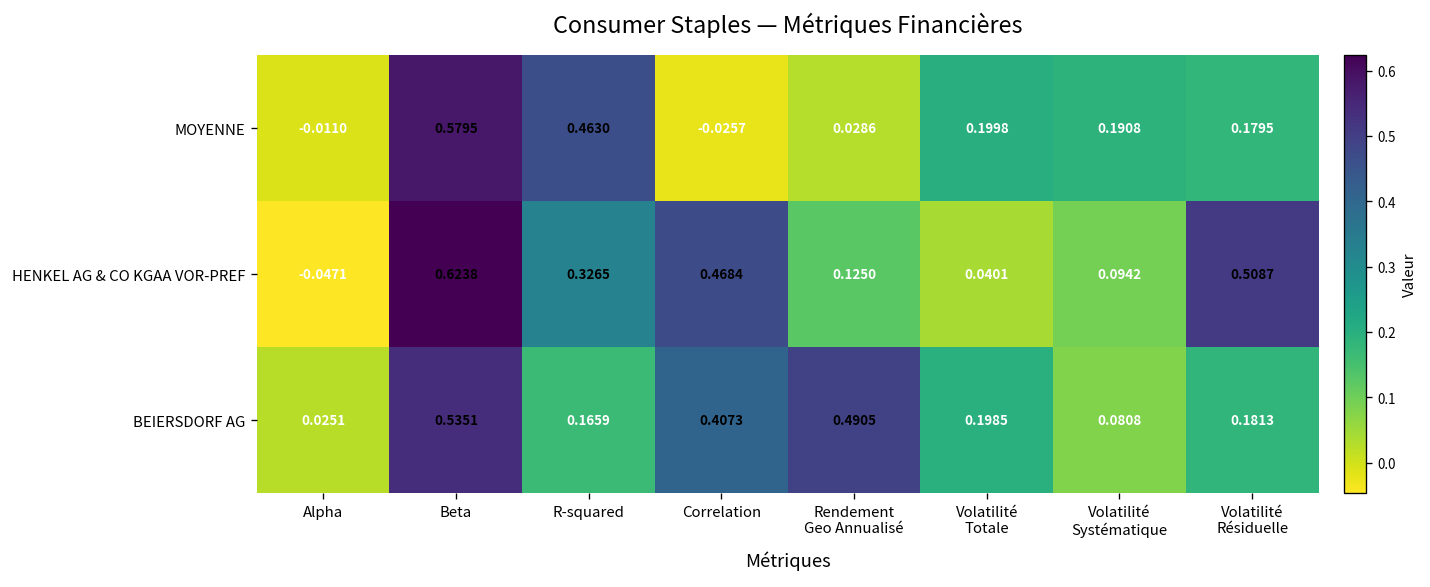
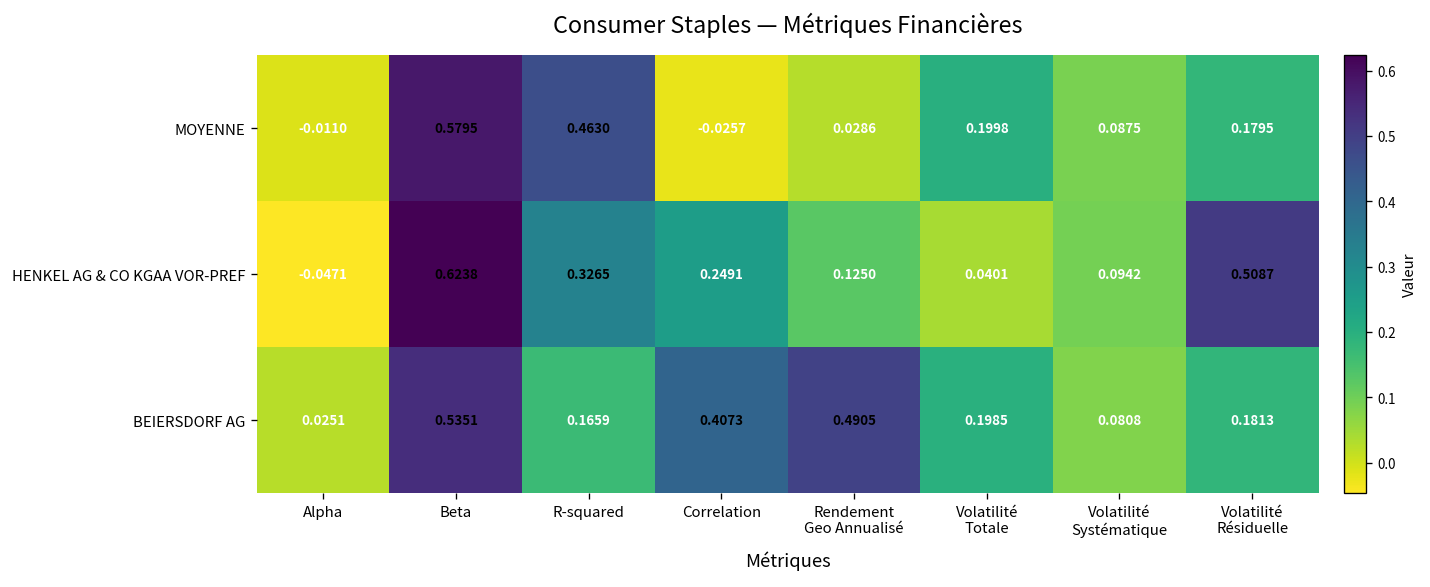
MOYENNE, Volatilité Systématique: 0.1908 -> 0.0875
HENKEL AG & CO KGAA VOR-PREF, Correlation: 0.4684 -> 0.2491
